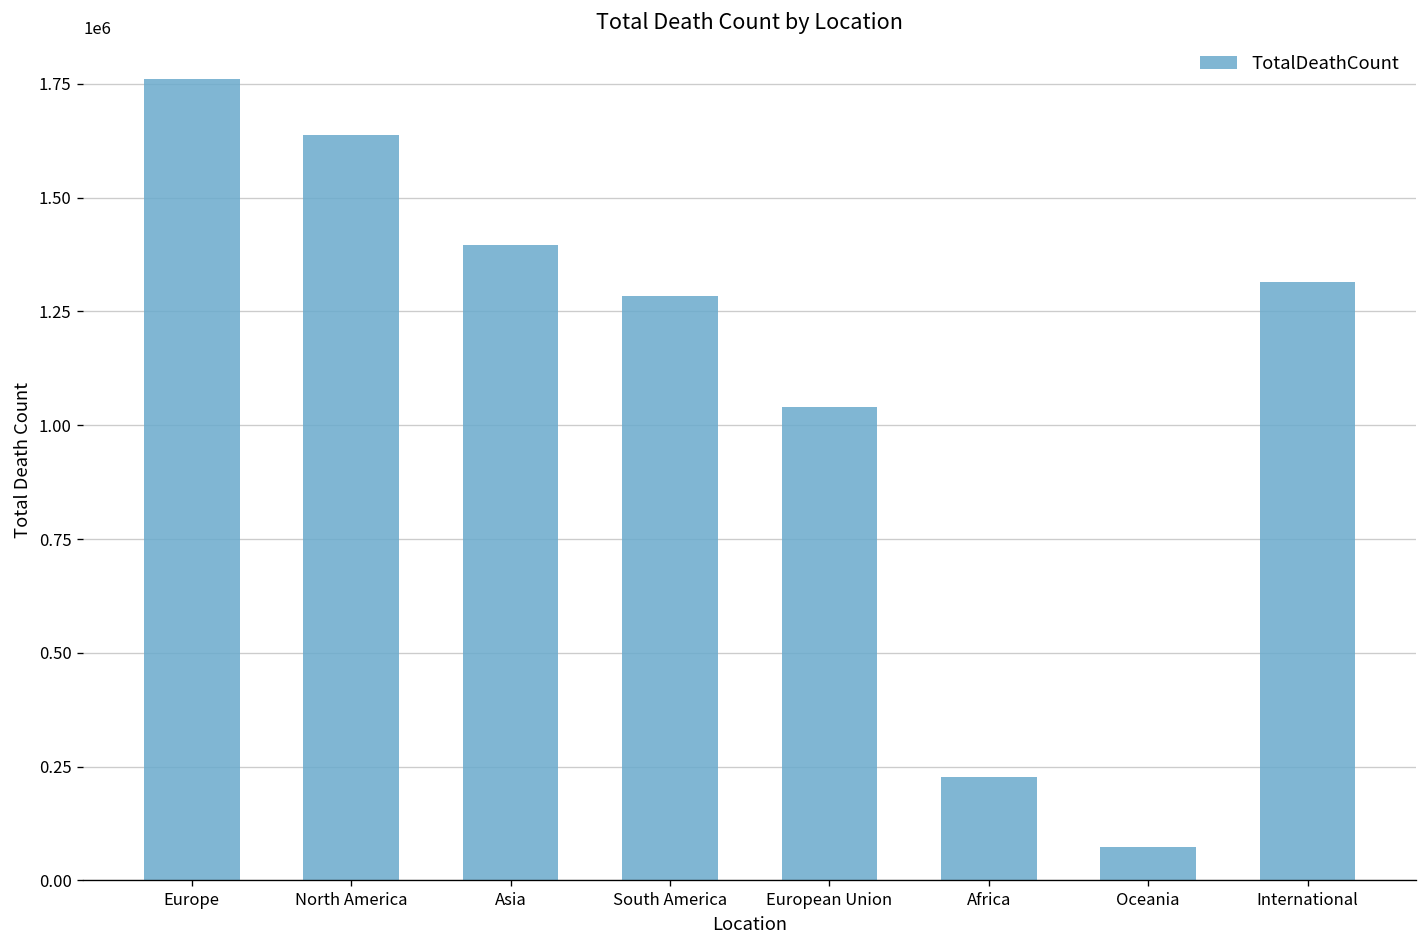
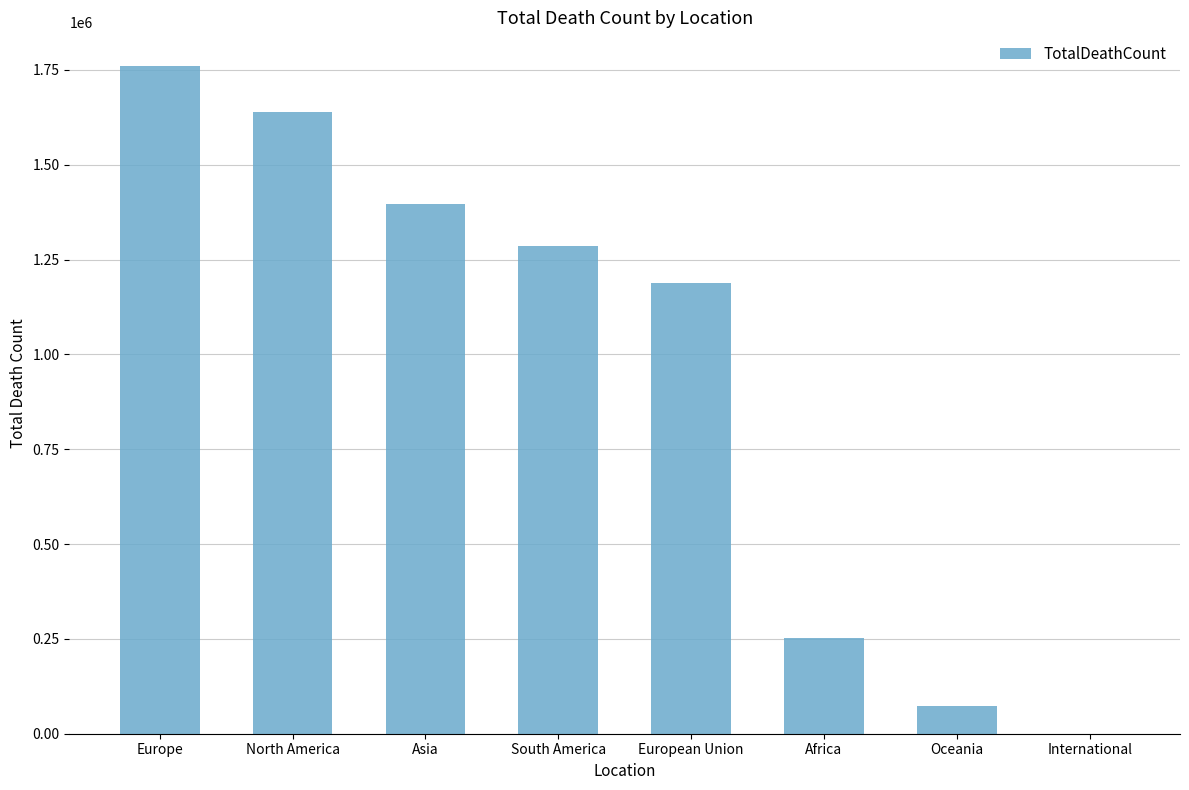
European Union: 1040000 -> 1190000
Africa: 230000 -> 250000
International: 1320000 -> 0
